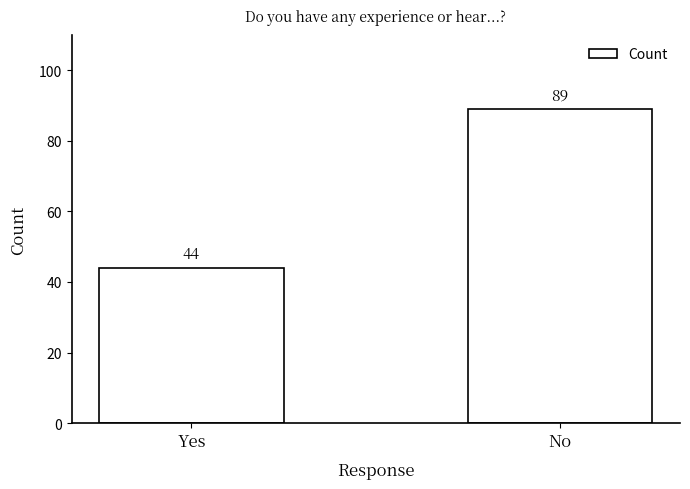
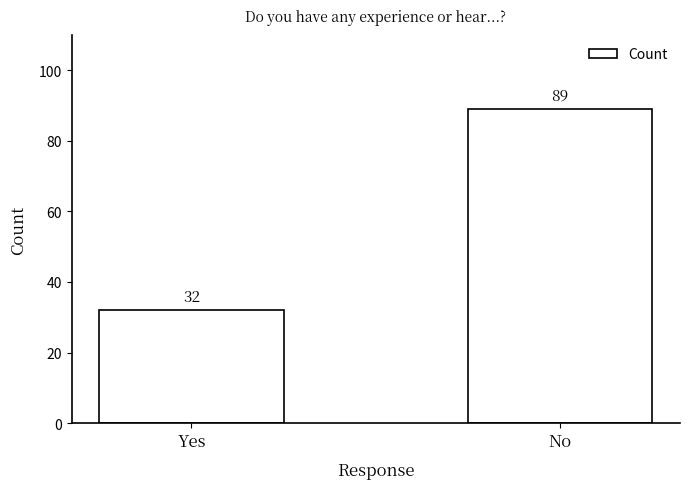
Yes: 44 -> 32
